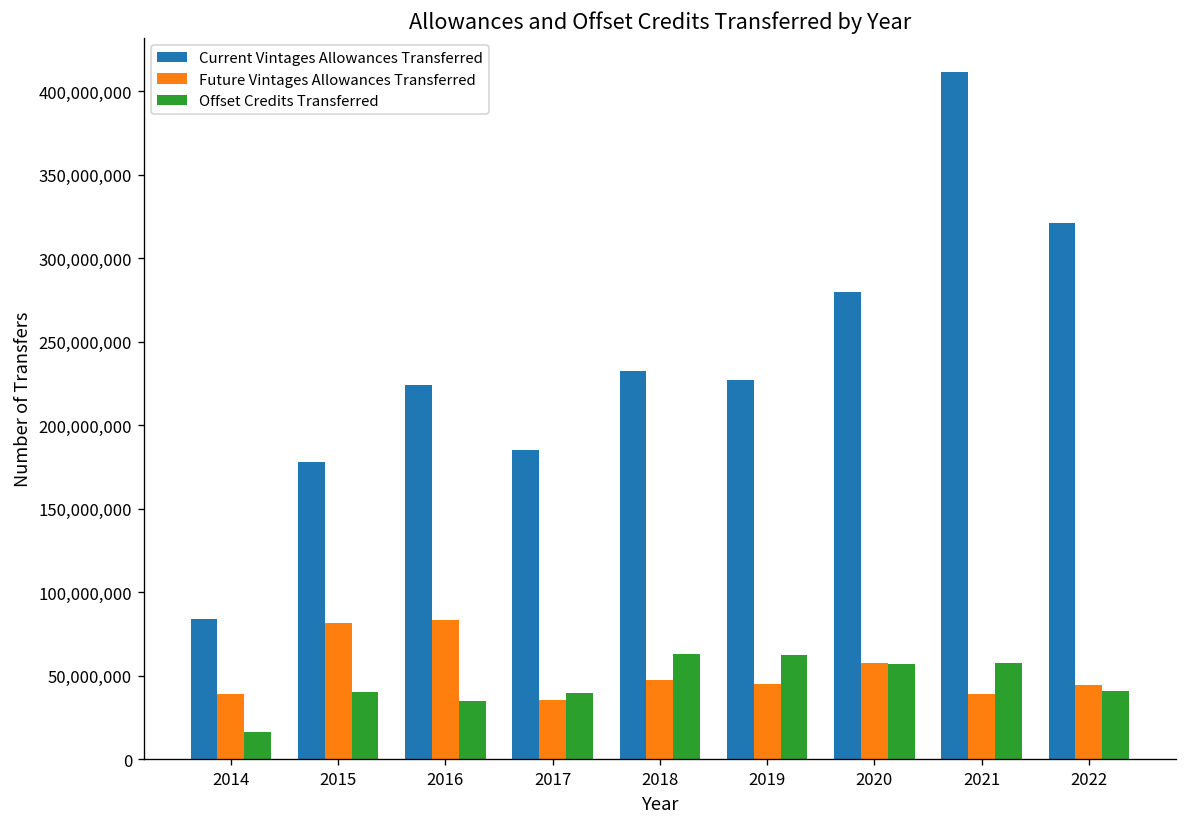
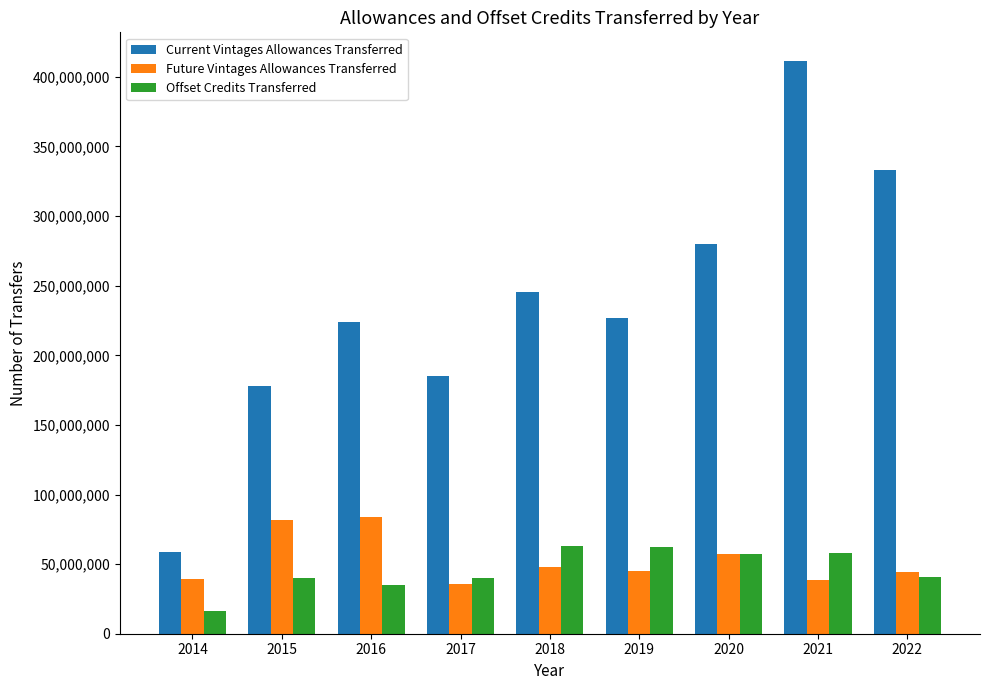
Current Vintages Allowances Transferred, 2014: 84,000,000 -> 59,000,000
Current Vintages Allowances Transferred, 2018: 233,000,000 -> 246,000,000
Current Vintages Allowances Transferred, 2022: 321,000,000 -> 333,000,000
